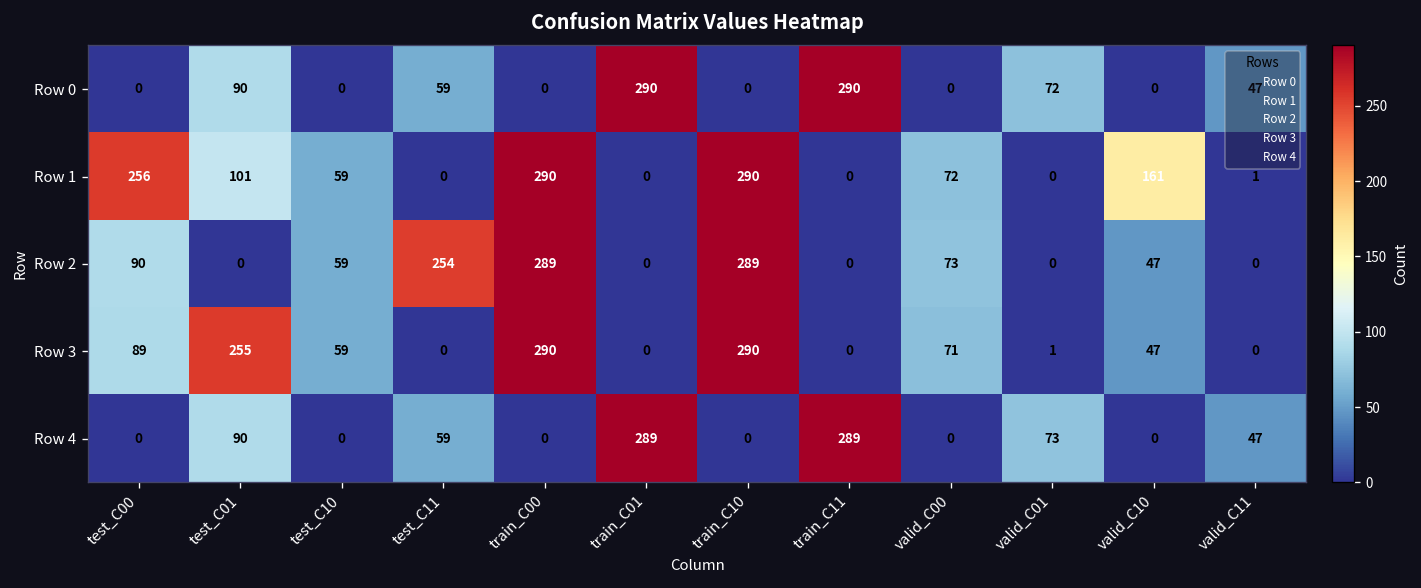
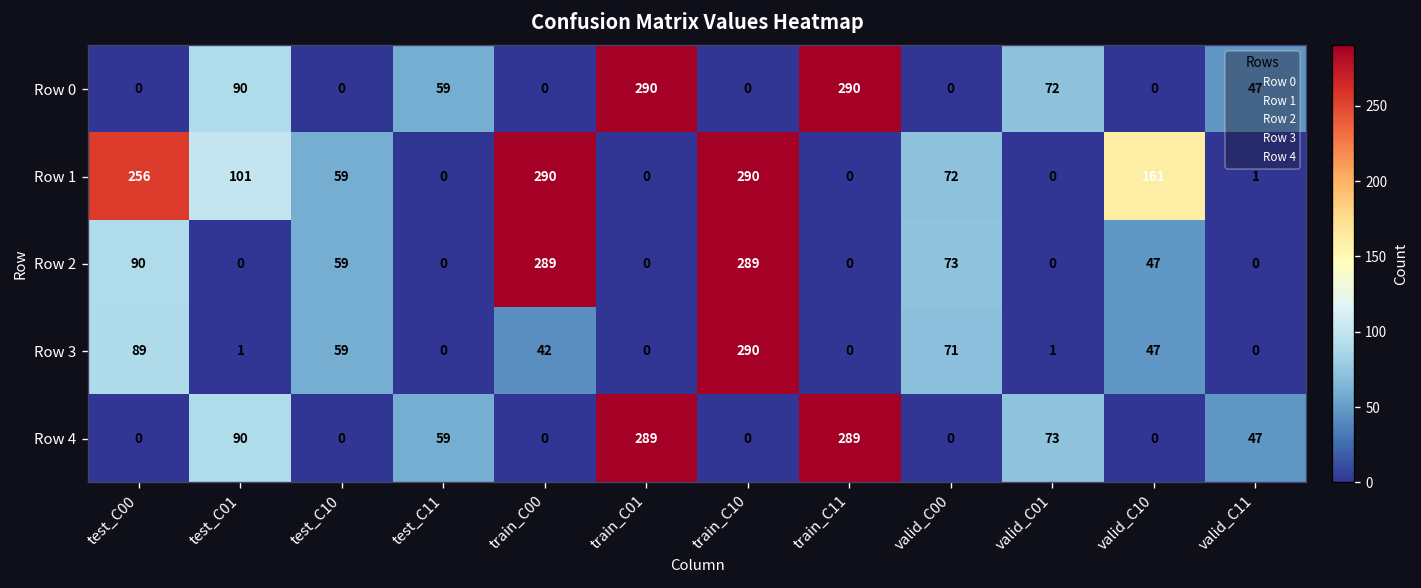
Row 2, test_C11: 254 -> 0
Row 3, test_C01: 255 -> 1
Row 3, train_C00: 290 -> 42
